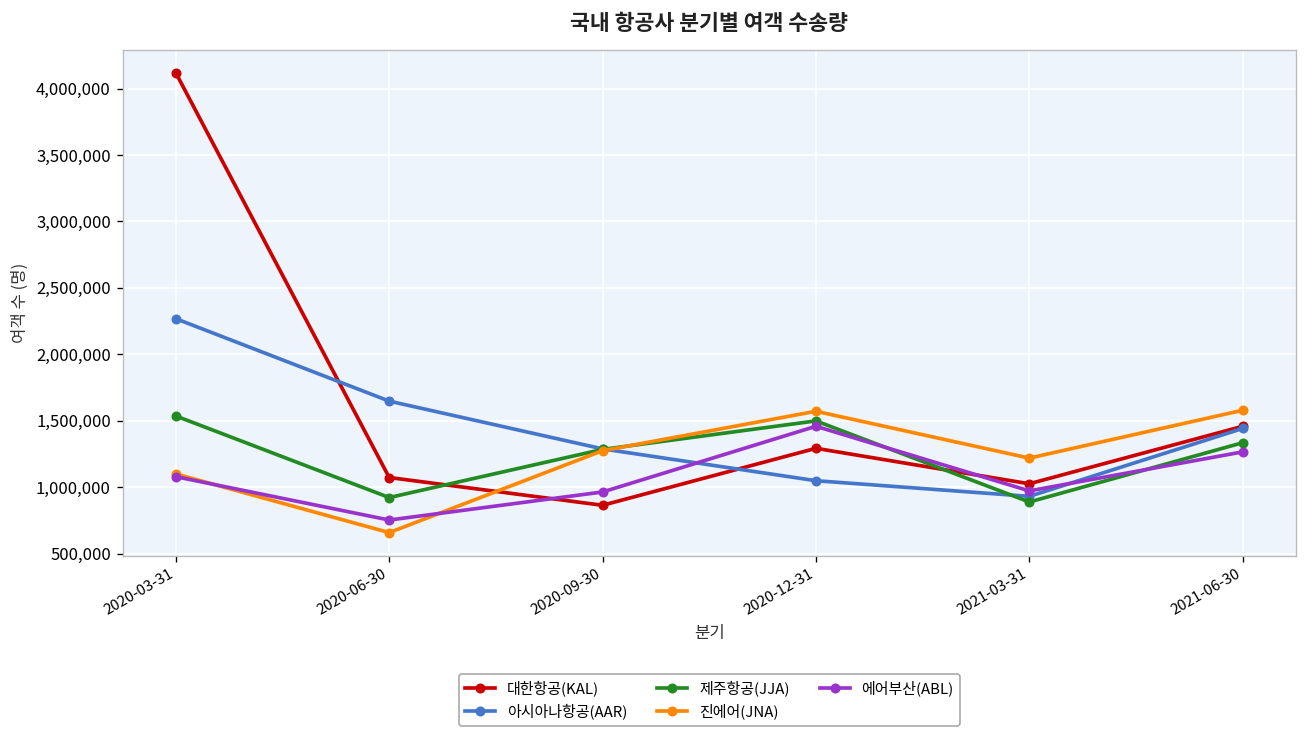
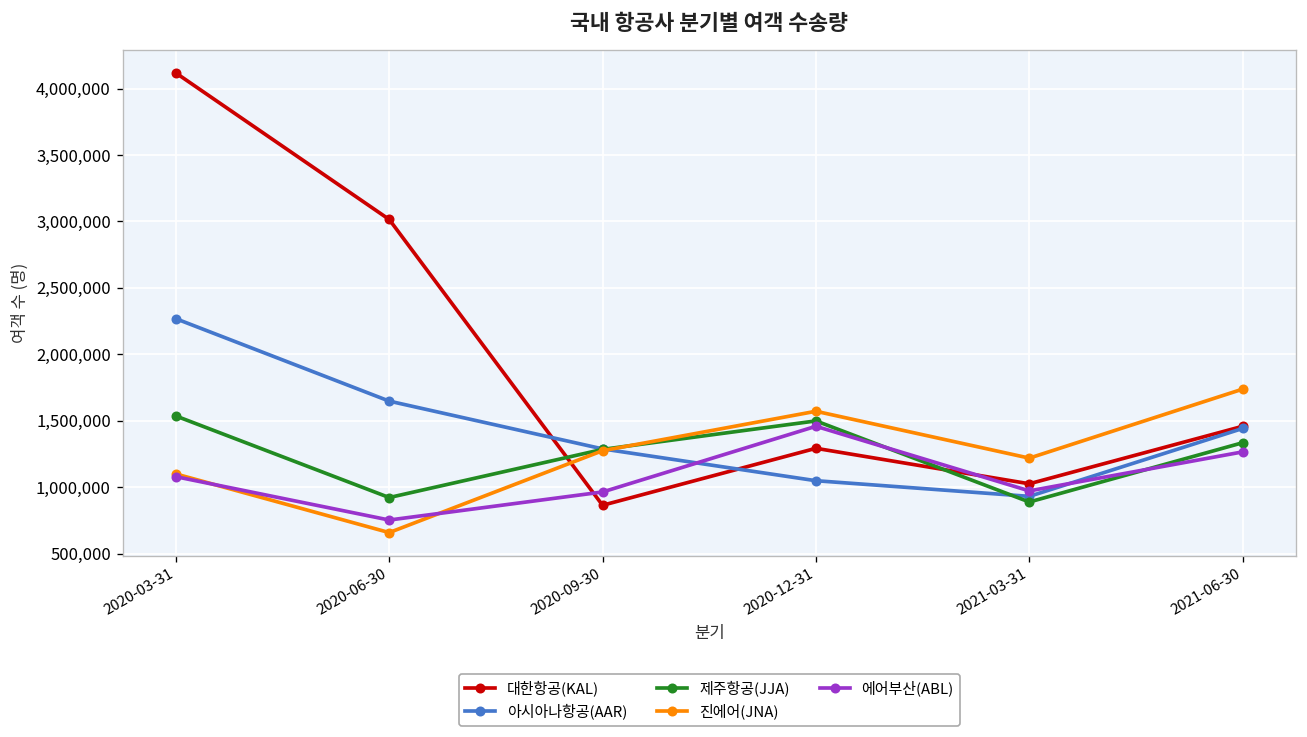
대한항공(KAL), 2020-06-30: 1,070,000 -> 3,010,000
진에어(JNA), 2021-06-30: 1,580,000 -> 1,740,000
